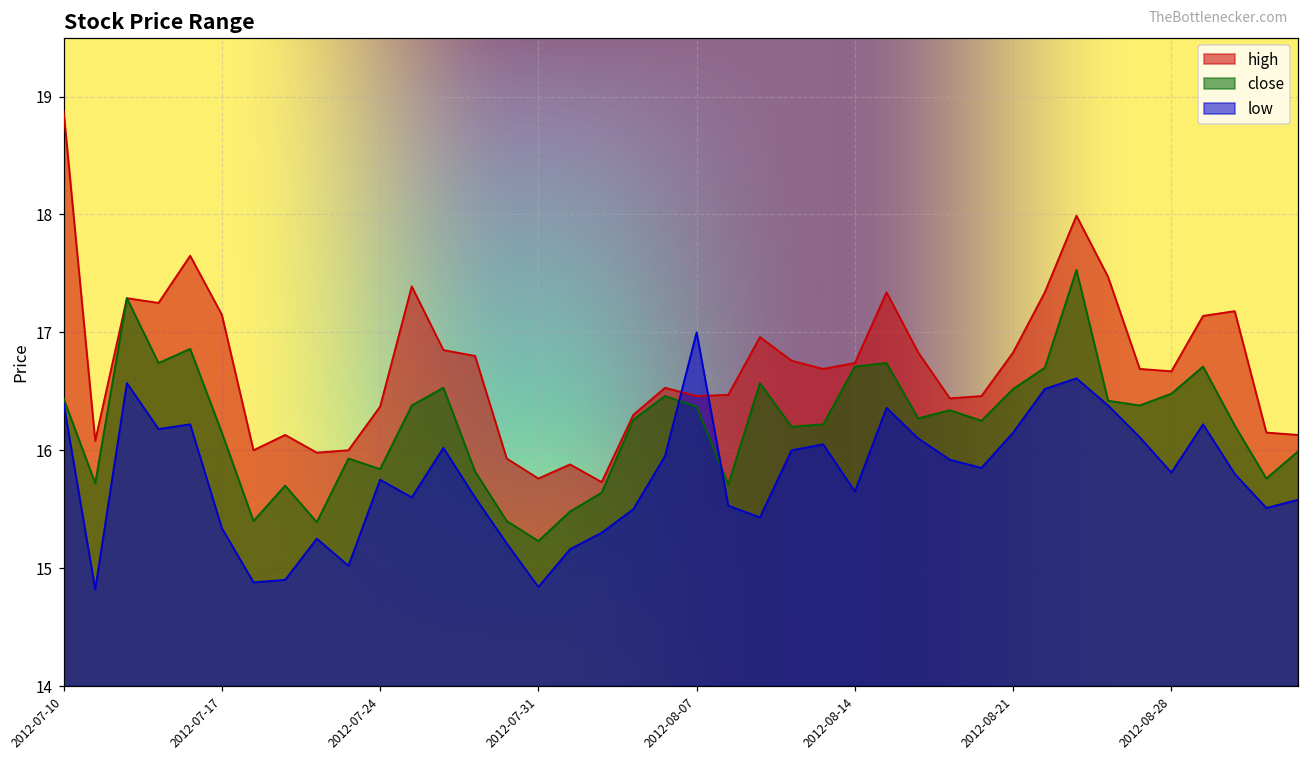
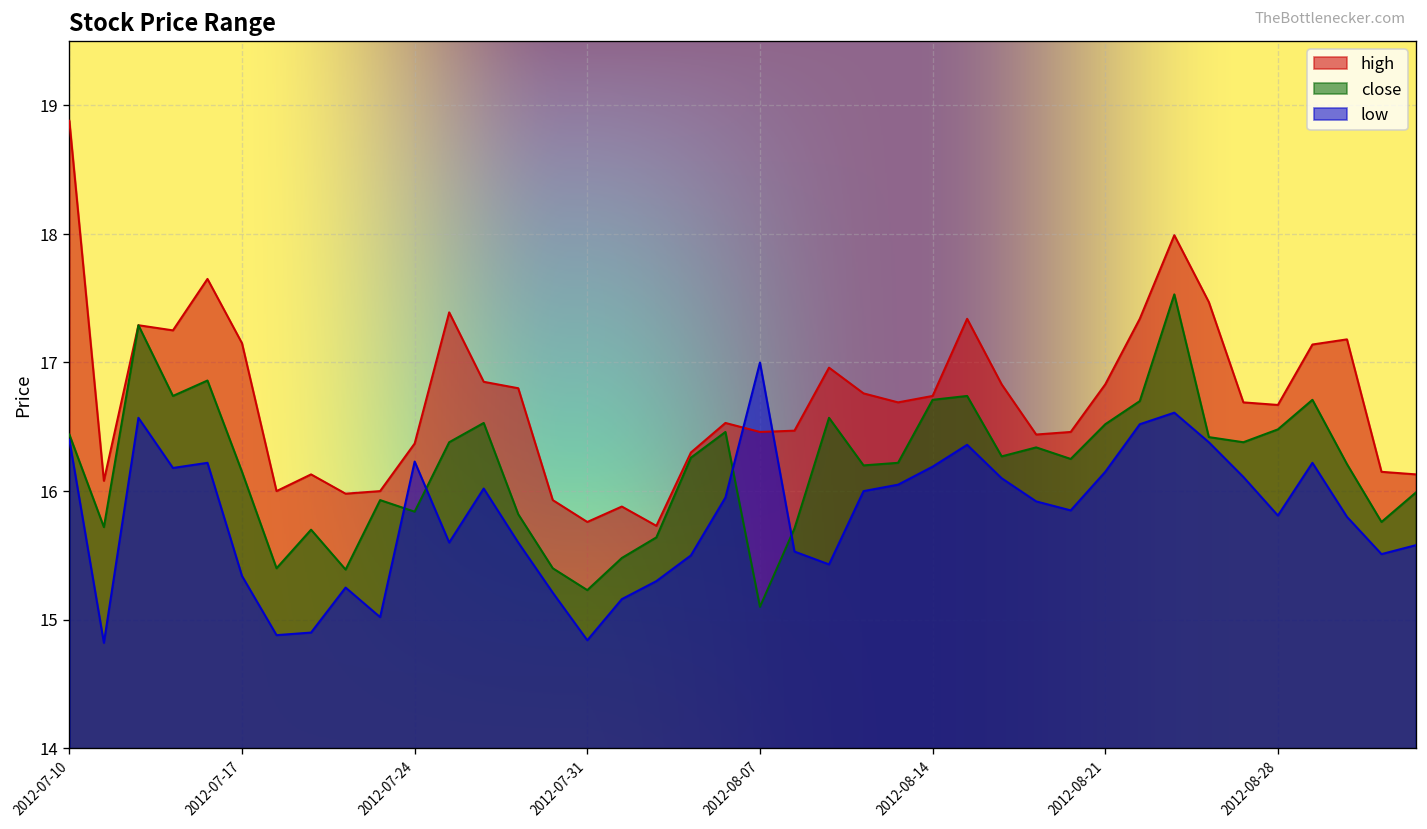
low, 2012-07-24: 15.75 -> 16.23
close, 2012-08-07: 16.37 -> 15.10
low, 2012-08-14: 15.65 -> 16.19
